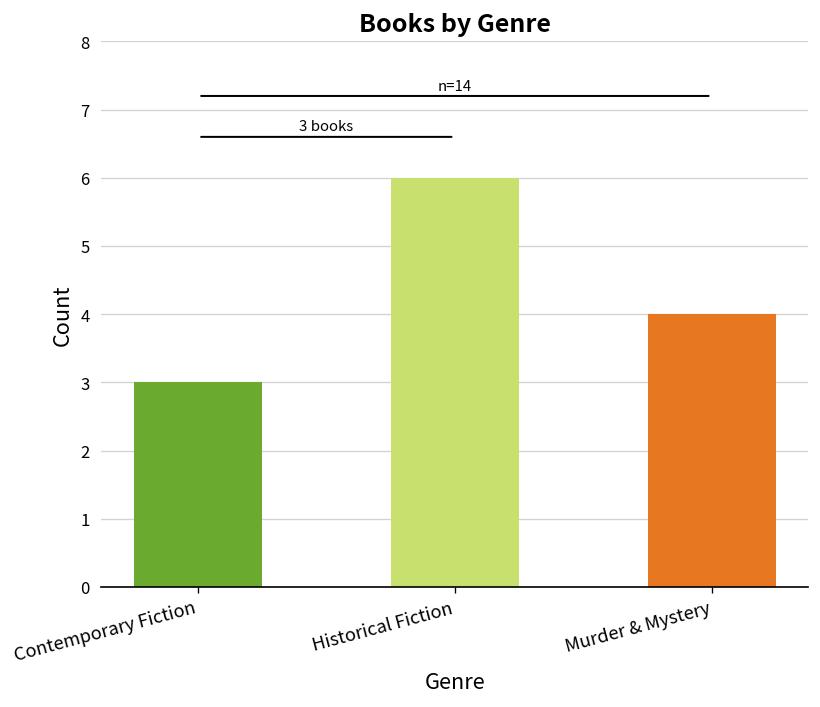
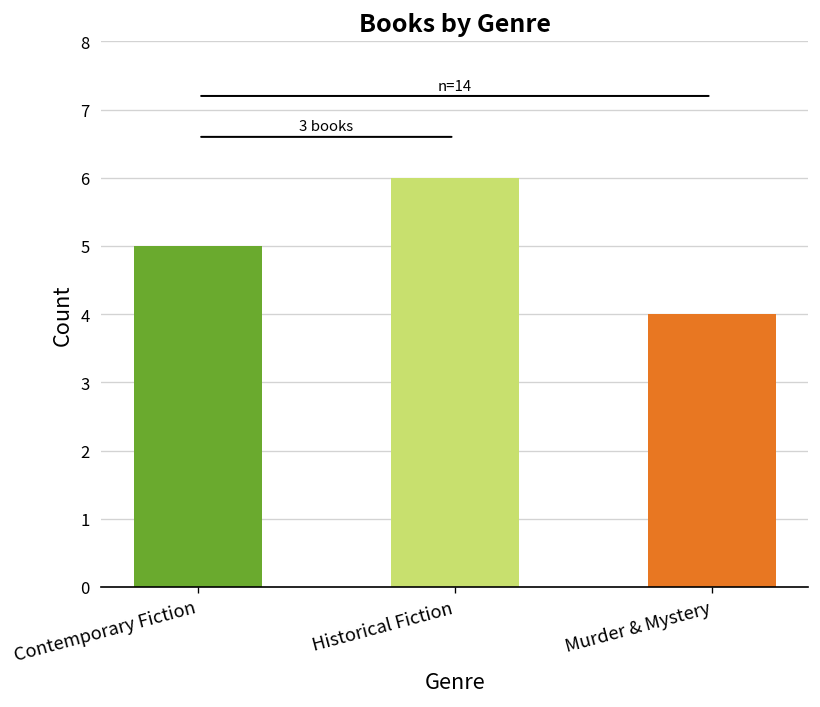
Contemporary Fiction: 3 -> 5
